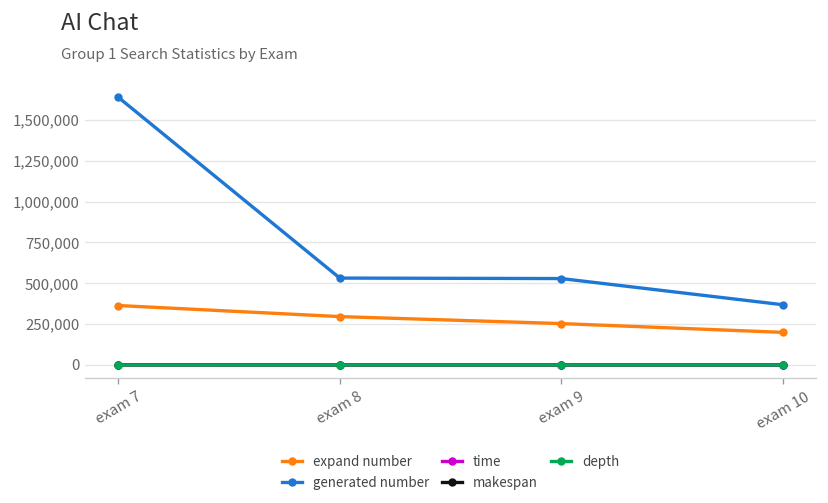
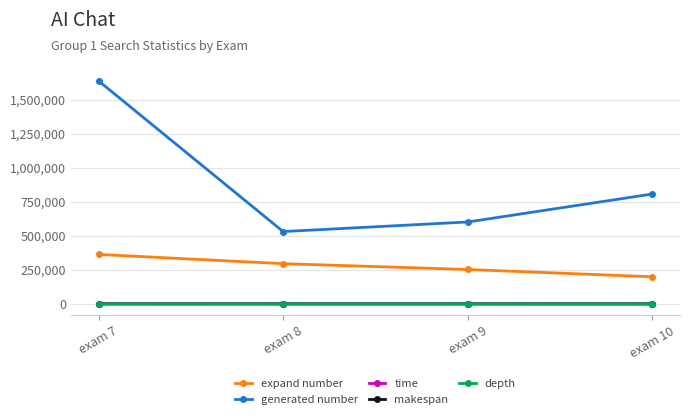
generated number, exam 9: 530,000 -> 600,000
generated number, exam 10: 370,000 -> 810,000
